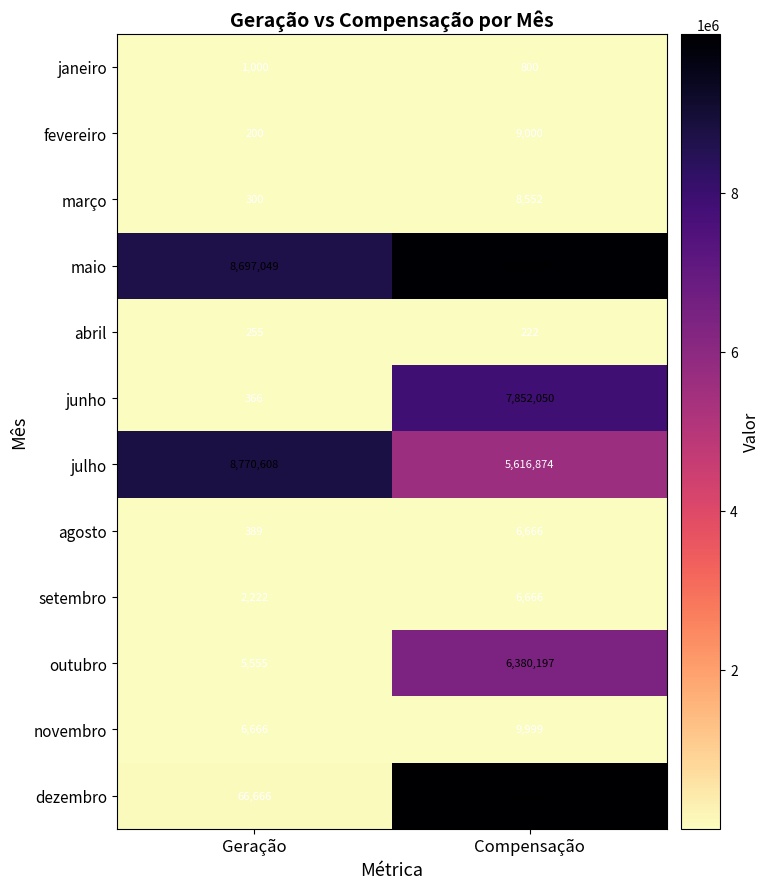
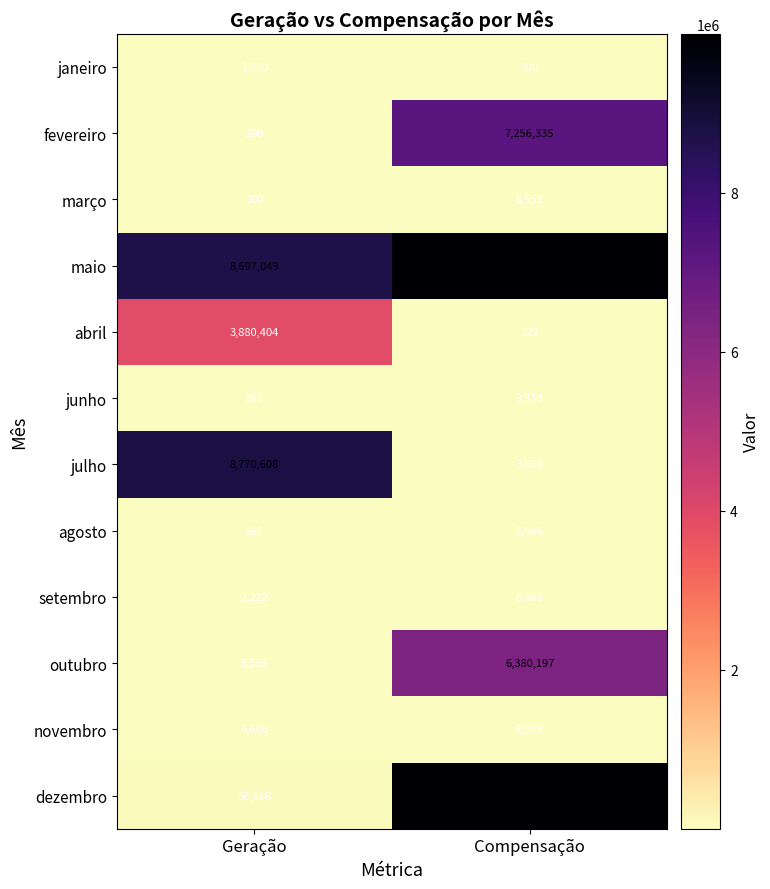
fevereiro, Compensação: 9,000 -> 7,256,335
abril, Geração: 255 -> 3,880,404
junho, Compensação: 7,852,050 -> 3,333
julho, Compensação: 5,616,874 -> 3,666
